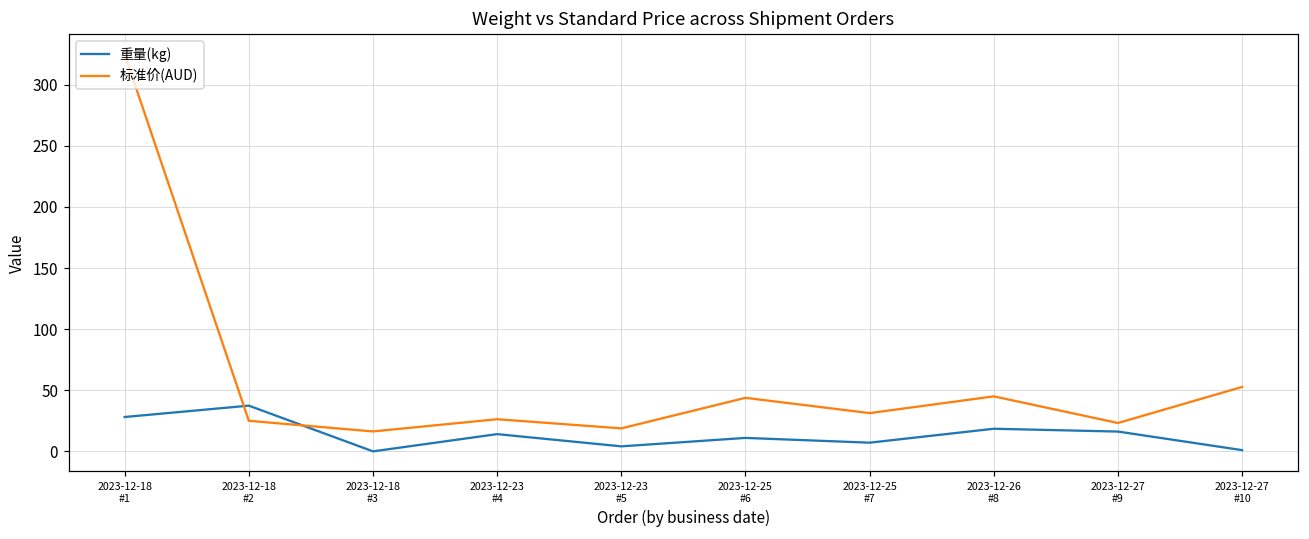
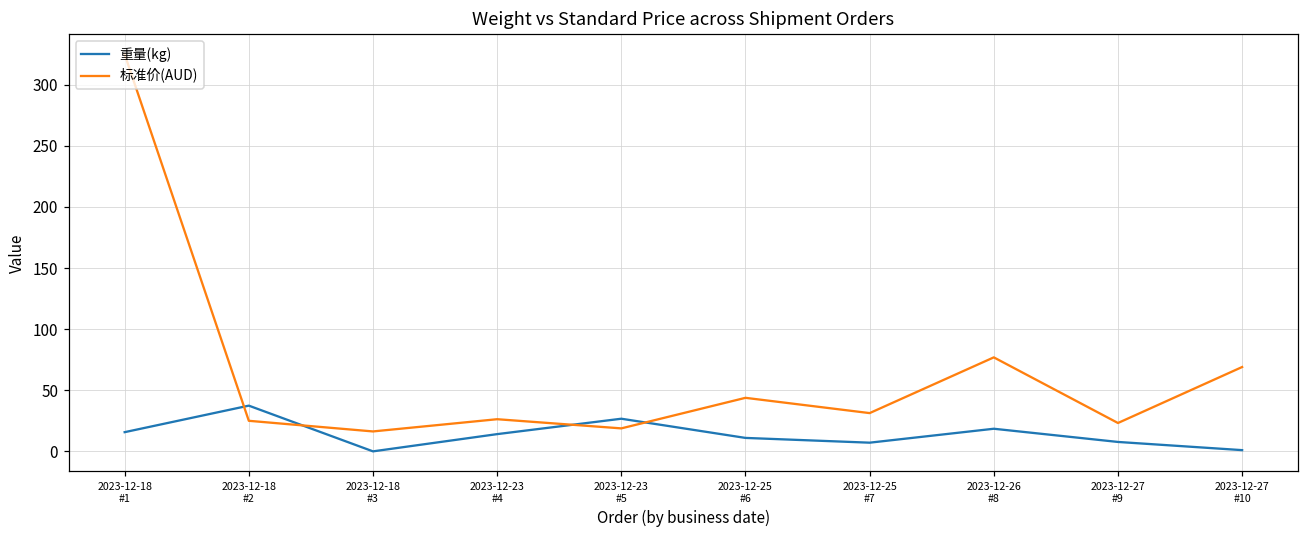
重量(kg), 2023-12-18 #1: 28 -> 16
重量(kg), 2023-12-23 #5: 4 -> 27
标准价(AUD), 2023-12-26 #8: 45 -> 77
重量(kg), 2023-12-27 #9: 16 -> 8
标准价(AUD), 2023-12-27 #10: 53 -> 69
